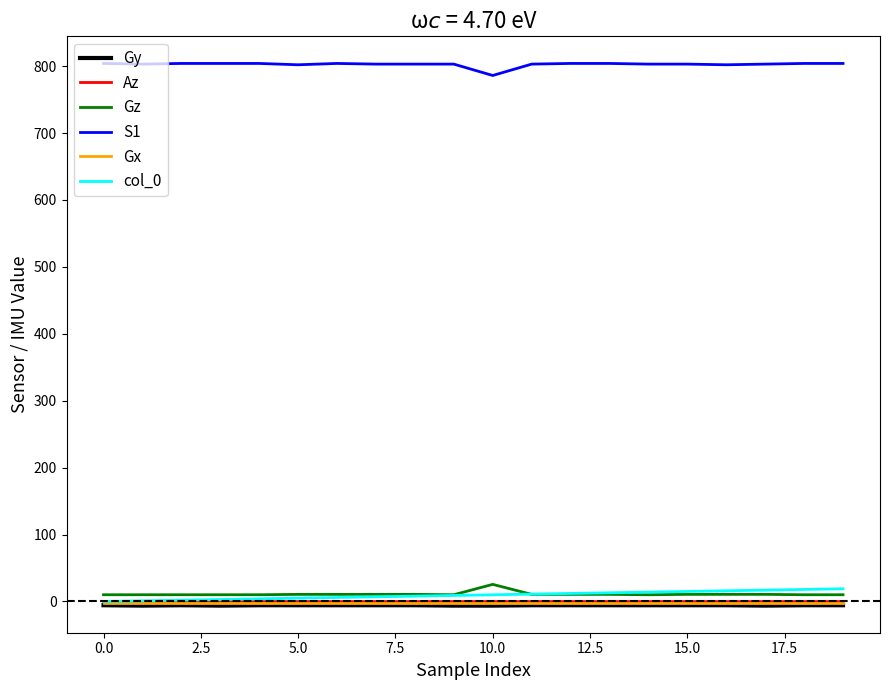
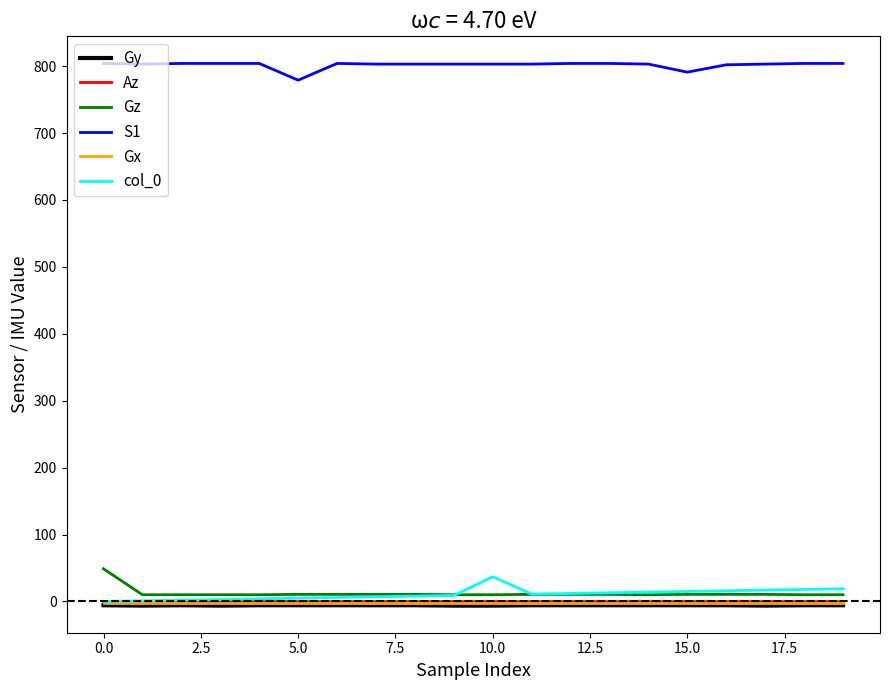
Gz, 0.0: 10 -> 50
S1, 5.0: 800 -> 780
Gz, 10.0: 30 -> 10
S1, 10.0: 790 -> 800
col_0, 10.0: 10 -> 40
S1, 15.0: 800 -> 790
